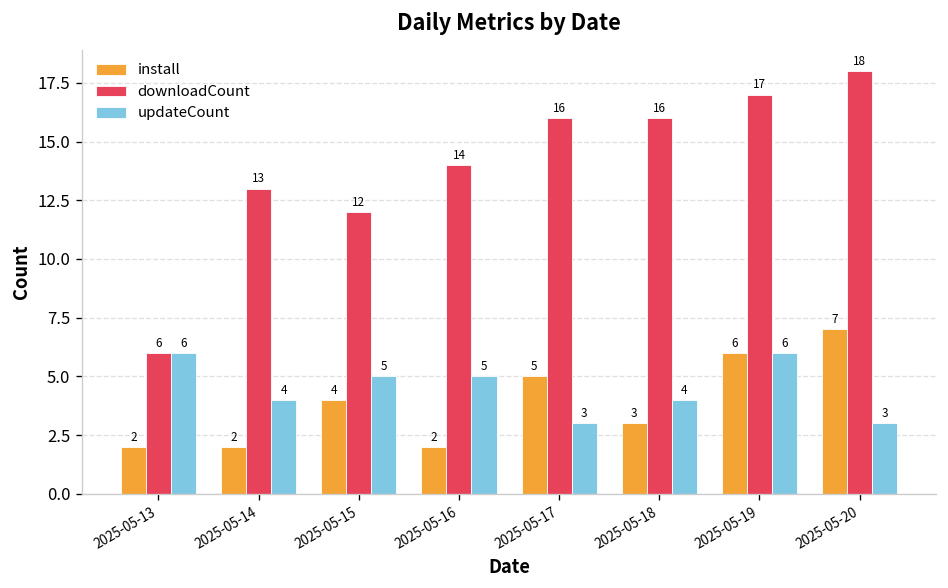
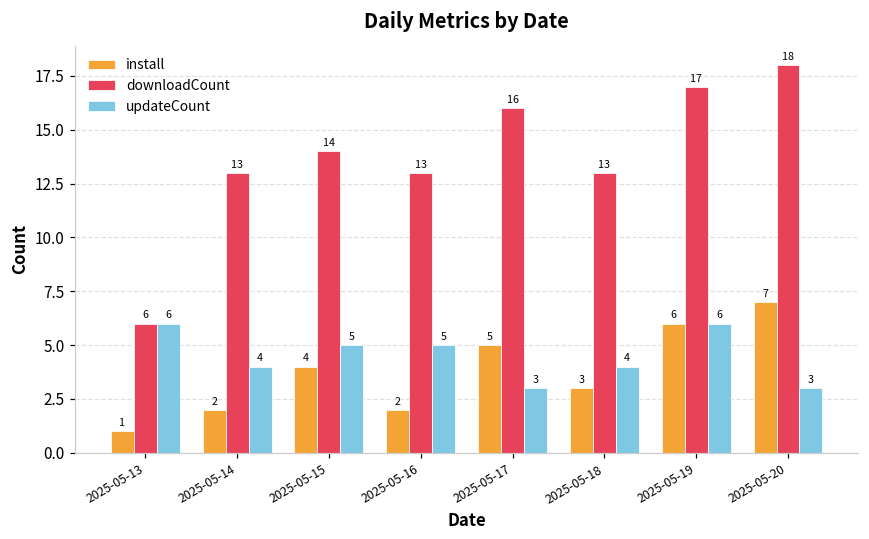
install, 2025-05-13: 2 -> 1
downloadCount, 2025-05-15: 12 -> 14
downloadCount, 2025-05-16: 14 -> 13
downloadCount, 2025-05-18: 16 -> 13
